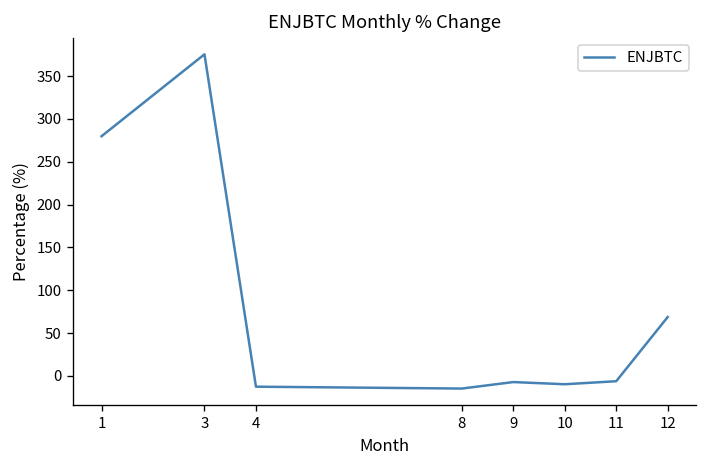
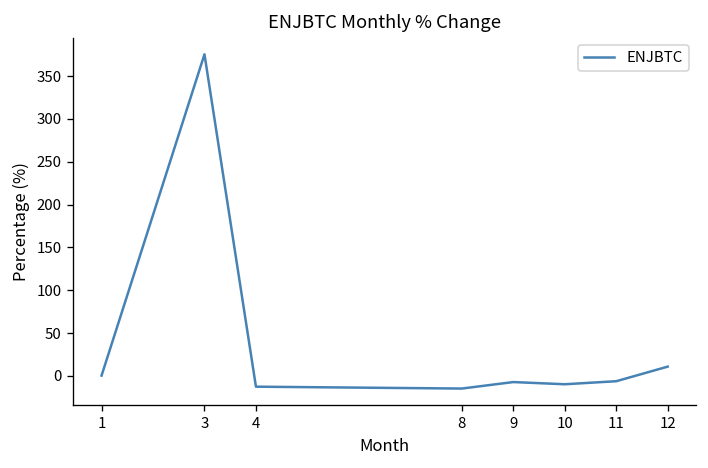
1: 280 -> 0
12: 70 -> 10
